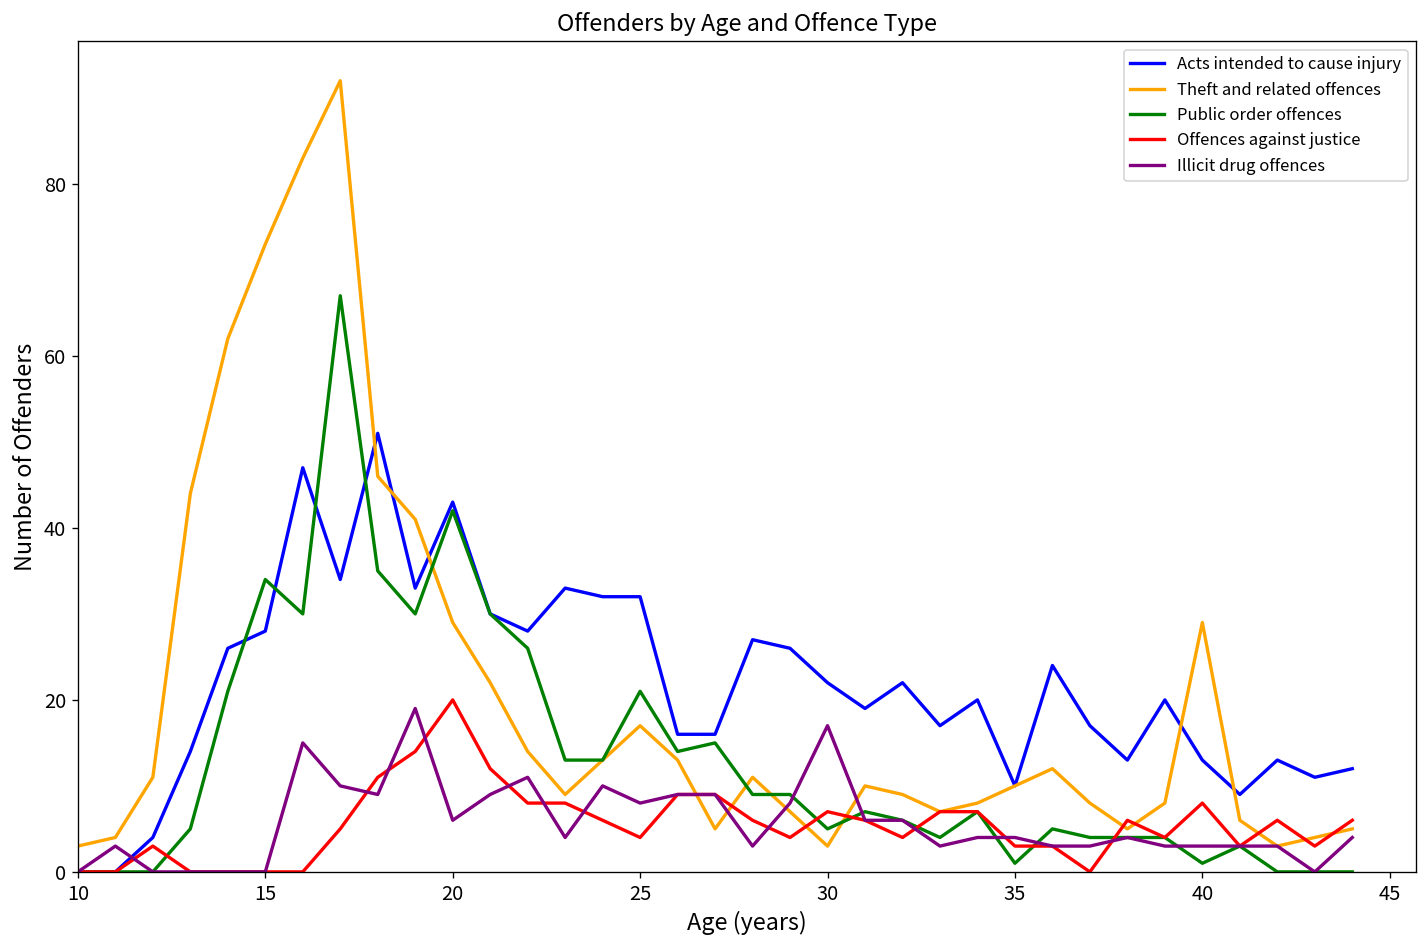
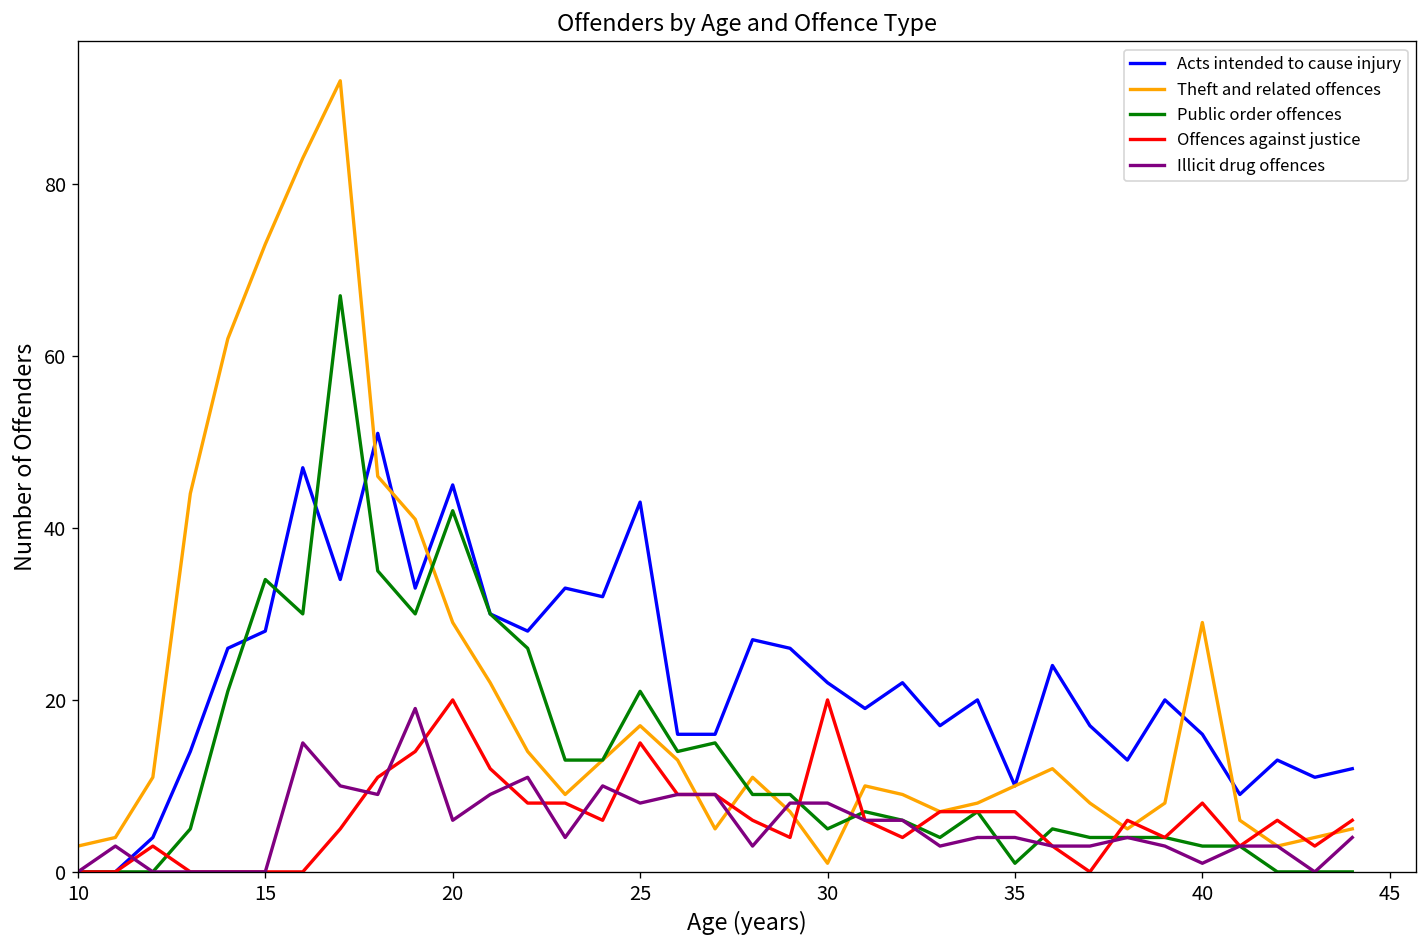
Acts intended to cause injury, 20: 43 -> 45
Acts intended to cause injury, 25: 32 -> 43
Offences against justice, 25: 4 -> 15
Theft and related offences, 30: 3 -> 1
Offences against justice, 30: 7 -> 20
Illicit drug offences, 30: 17 -> 8
Offences against justice, 35: 3 -> 7
Acts intended to cause injury, 40: 13 -> 16
Public order offences, 40: 1 -> 3
Illicit drug offences, 40: 3 -> 1
